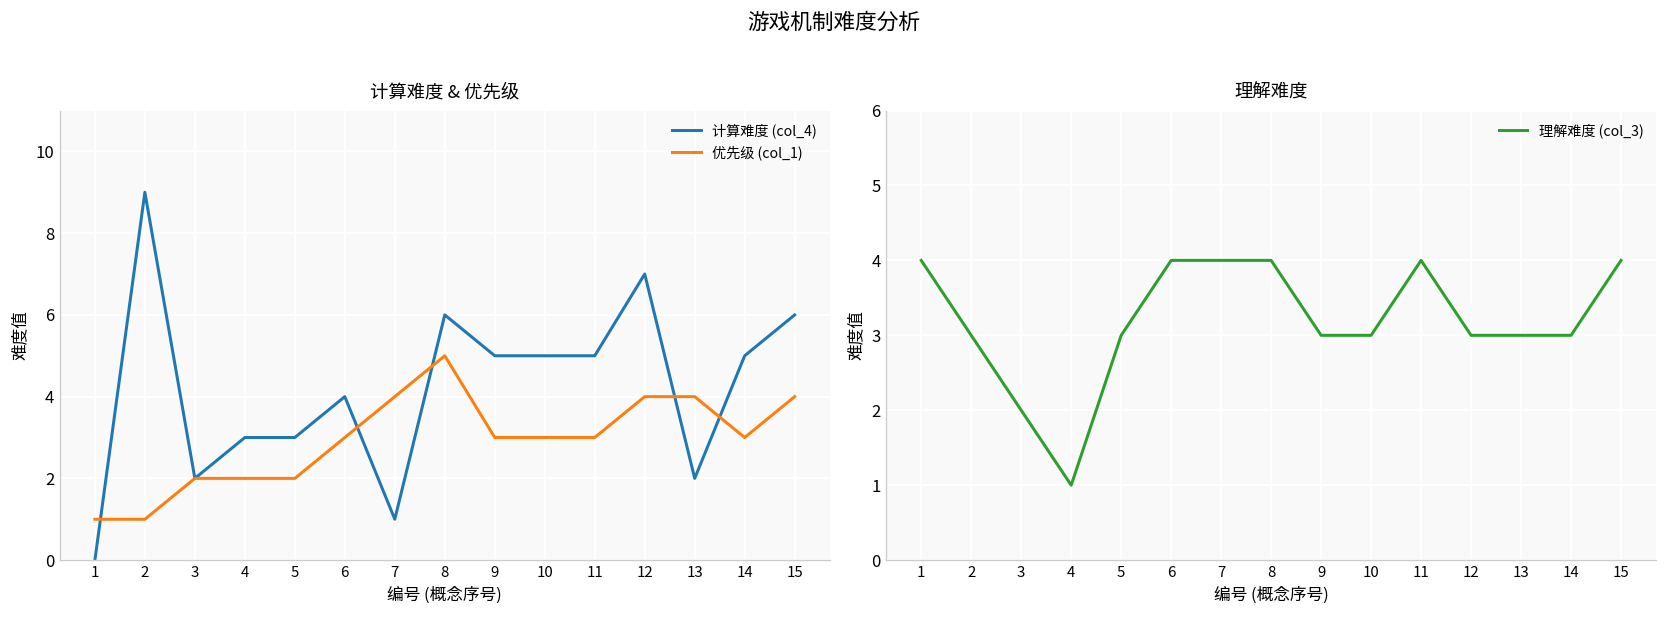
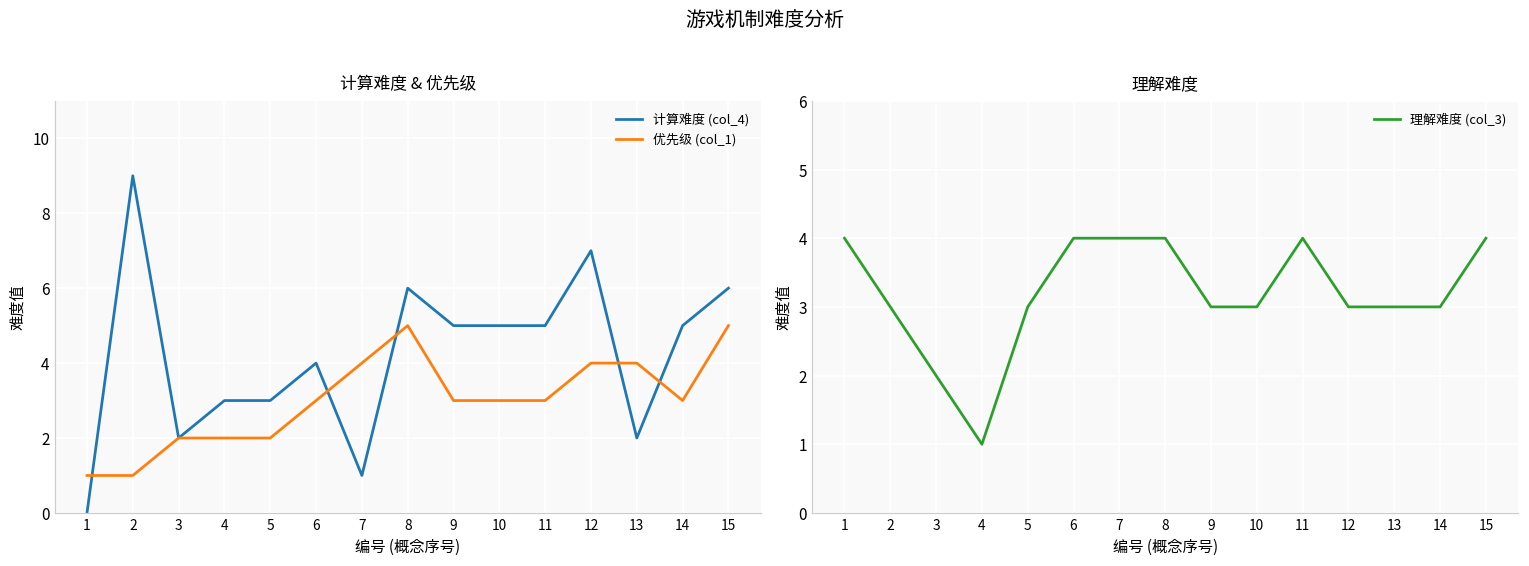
计算难度 & 优先级, 优先级 (col_1), 15: 4 -> 5
